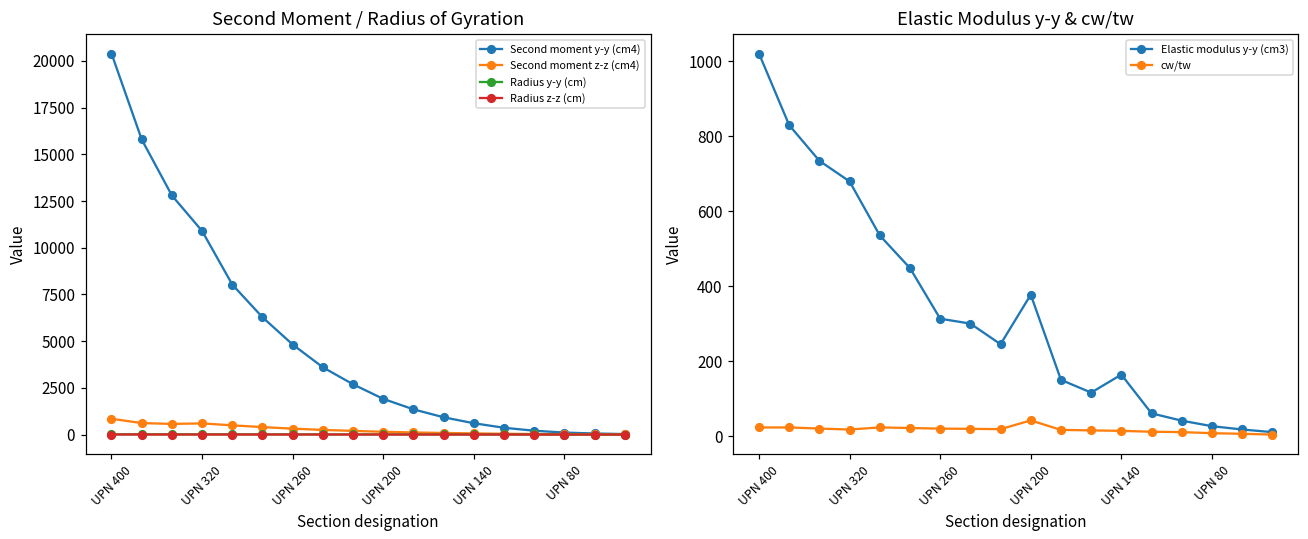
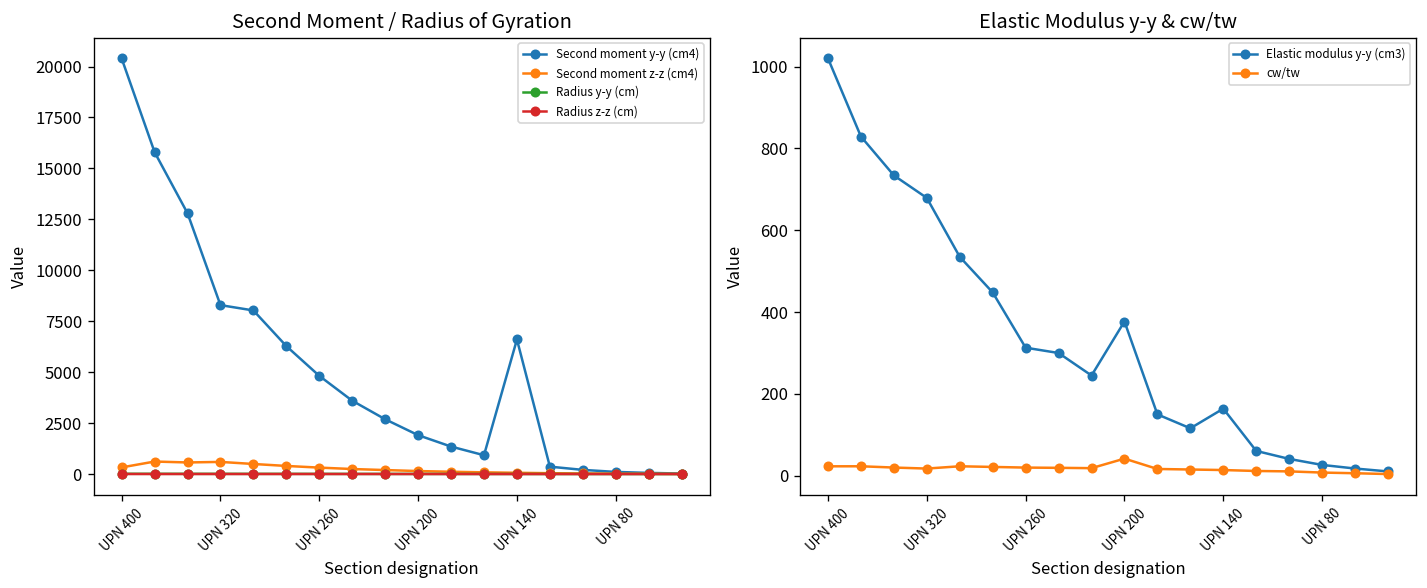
Second Moment / Radius of Gyration, Second moment z-z (cm4), UPN 400: 800 -> 300
Second Moment / Radius of Gyration, Second moment y-y (cm4), UPN 320: 10900 -> 8300
Second Moment / Radius of Gyration, Second moment y-y (cm4), UPN 140: 600 -> 6600
